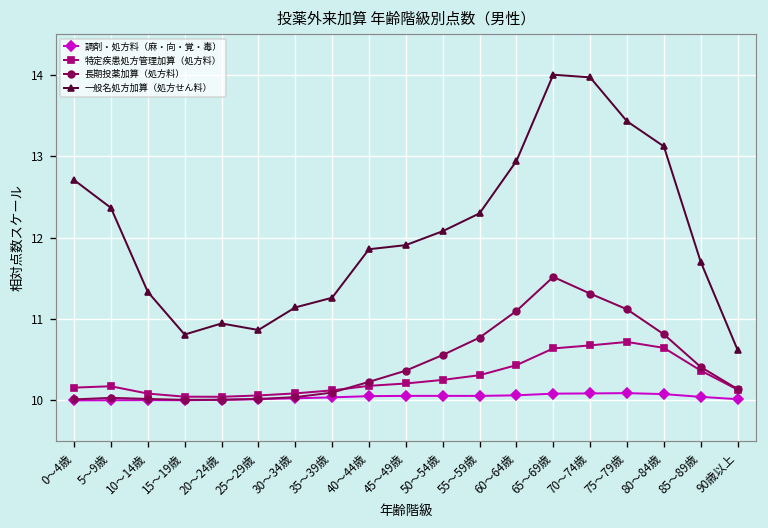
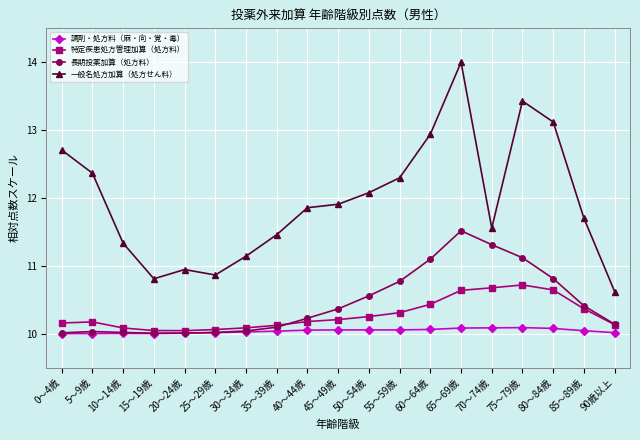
一般名処方加算（処方せん料）, 35～39歳: 11.3 -> 11.5
一般名処方加算（処方せん料）, 70～74歳: 14.0 -> 11.6
